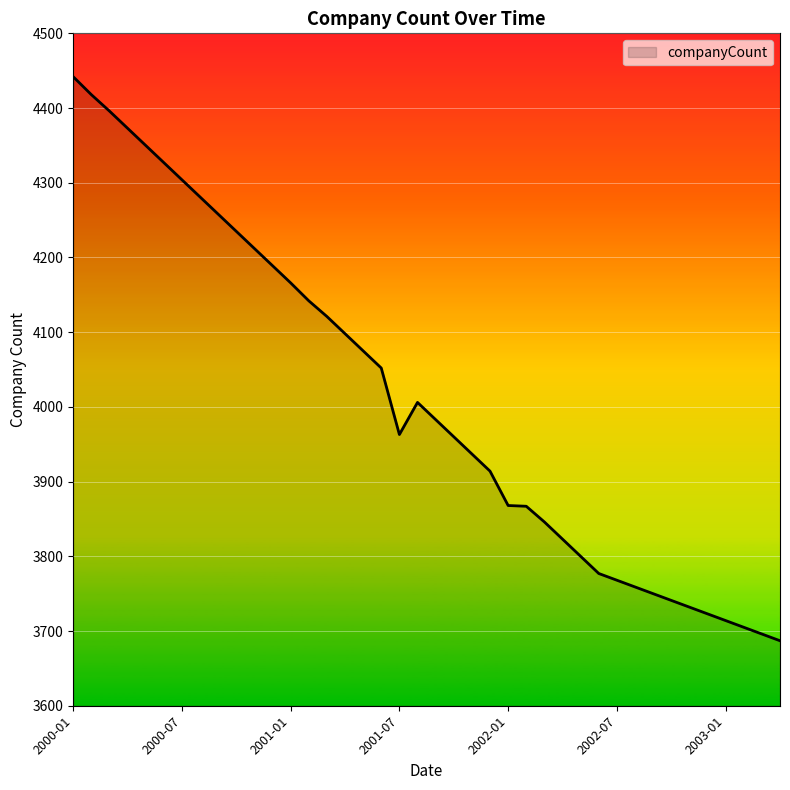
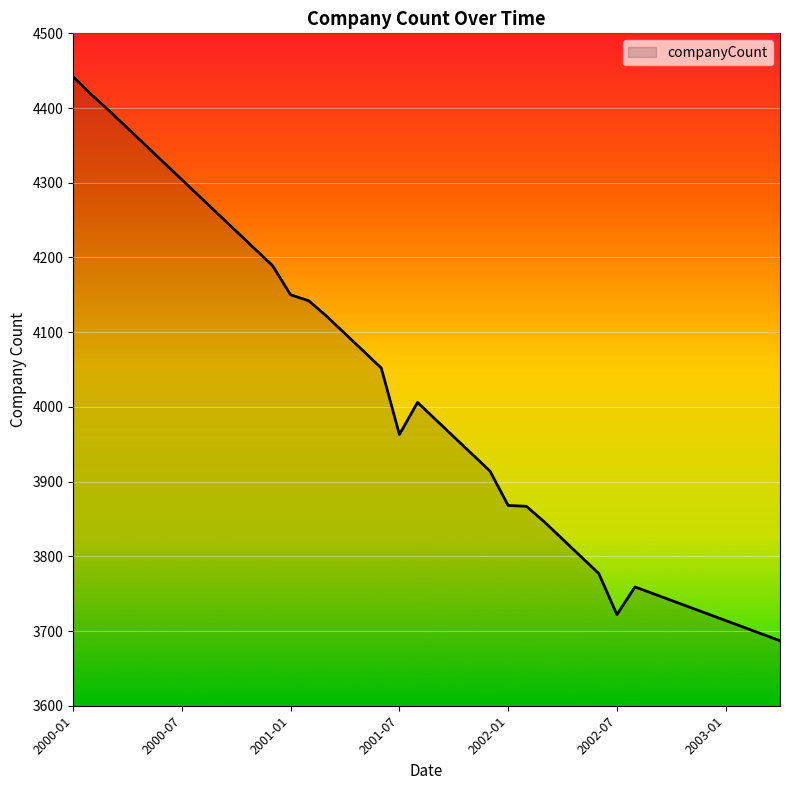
2001-01: 4170 -> 4150
2002-07: 3770 -> 3720
